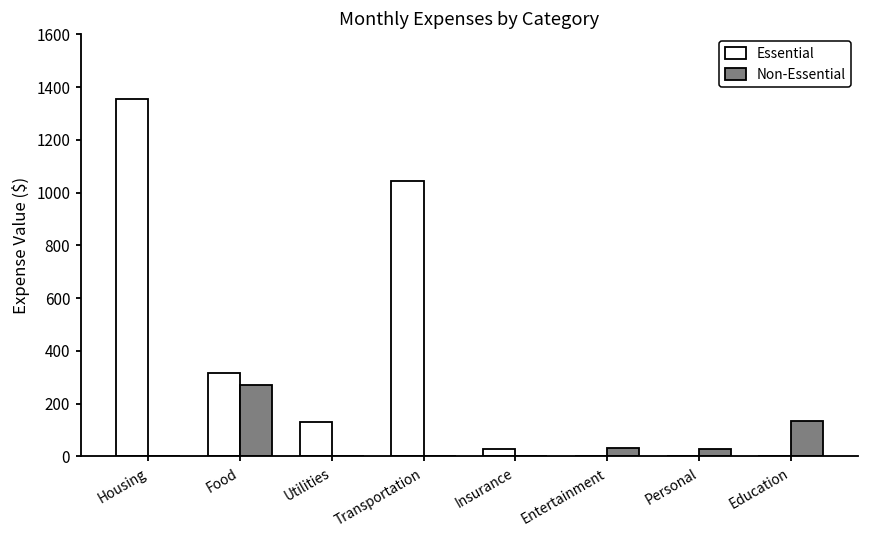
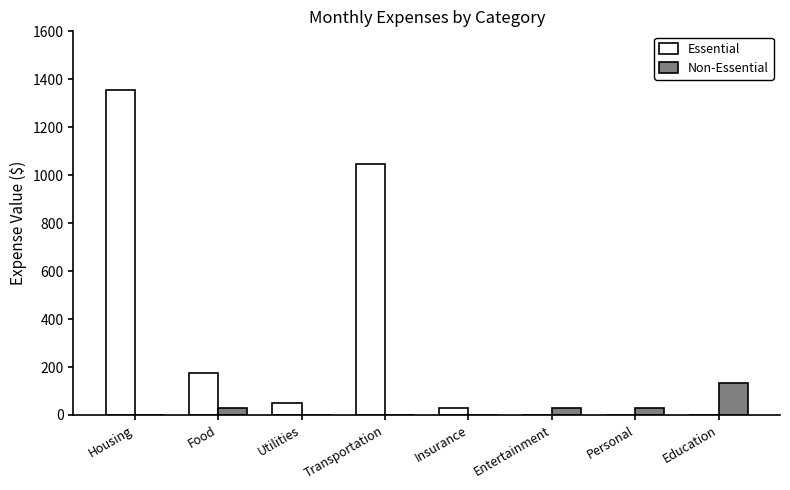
Essential, Food: 320 -> 170
Non-Essential, Food: 270 -> 30
Essential, Utilities: 130 -> 50
